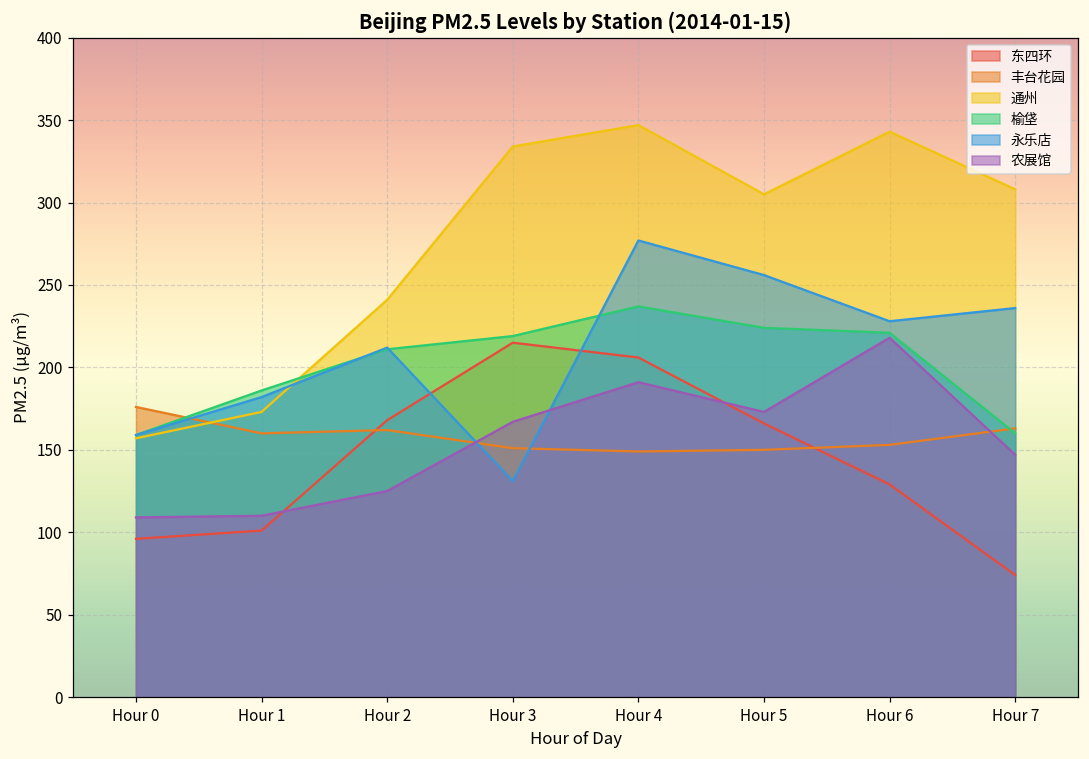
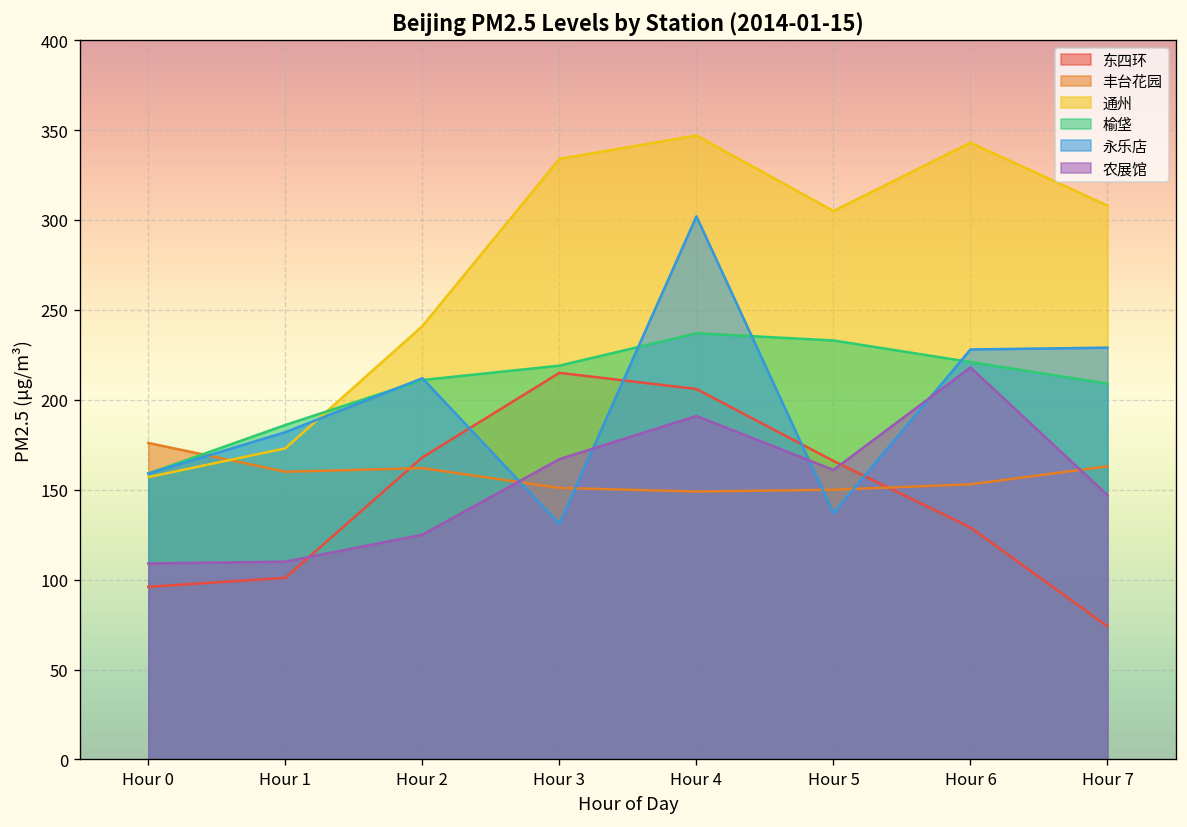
永乐店, Hour 4: 277 -> 302
榆垡, Hour 5: 224 -> 233
永乐店, Hour 5: 256 -> 137
农展馆, Hour 5: 173 -> 161
榆垡, Hour 7: 160 -> 209
永乐店, Hour 7: 236 -> 229
